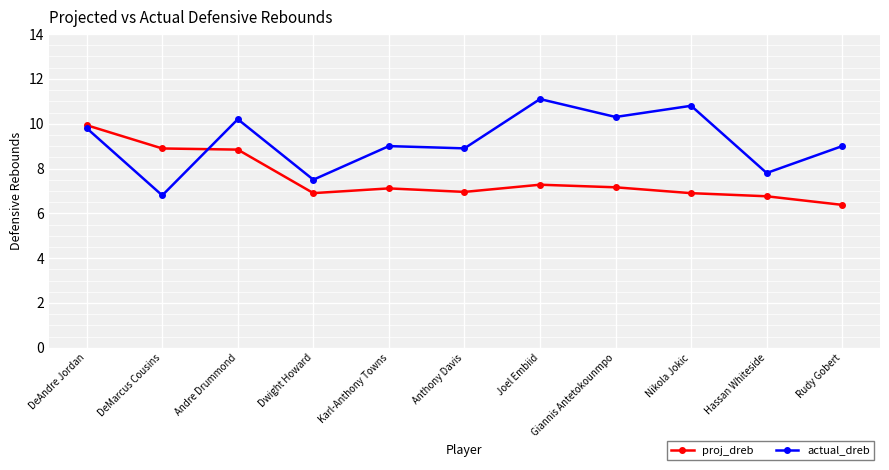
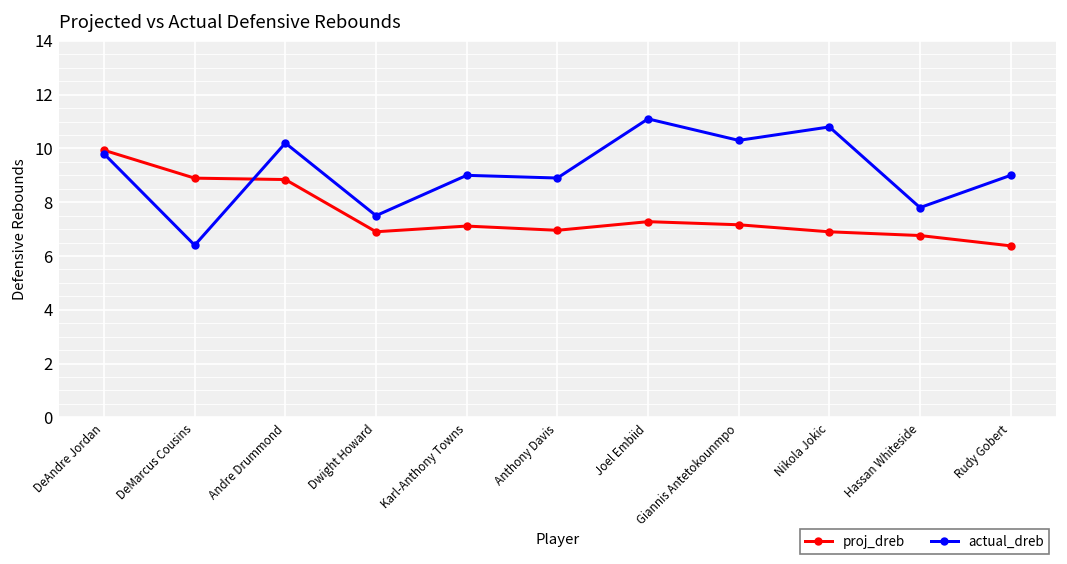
actual_dreb, DeMarcus Cousins: 6.8 -> 6.4
